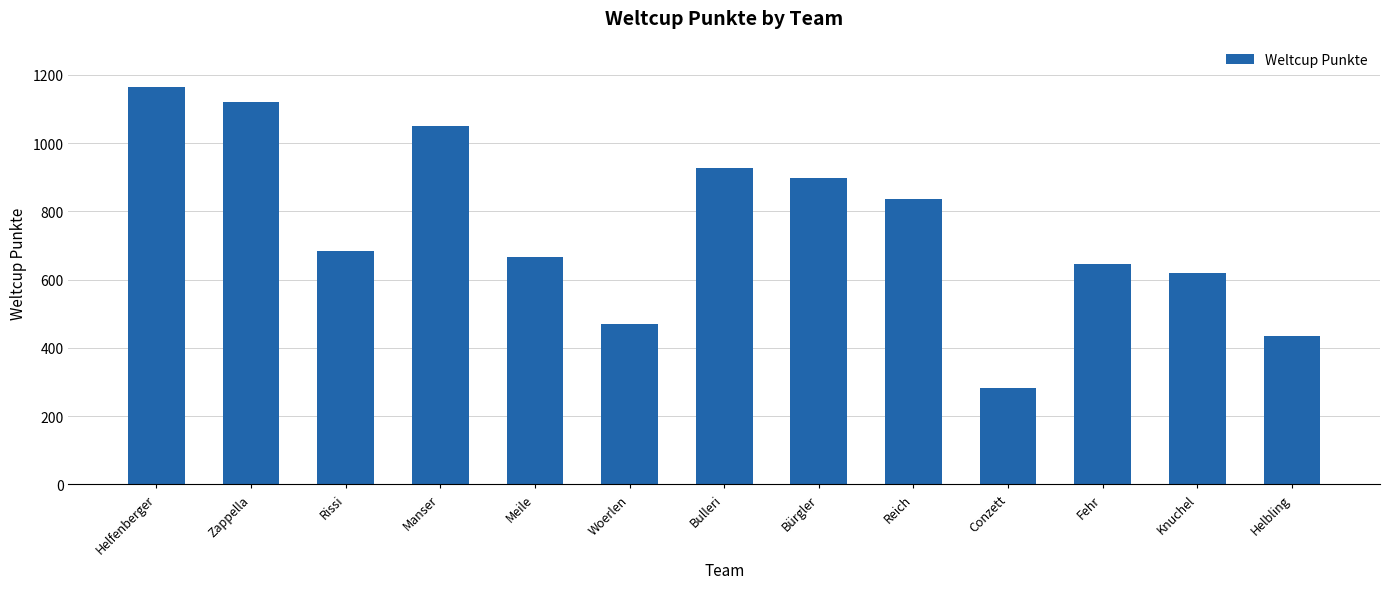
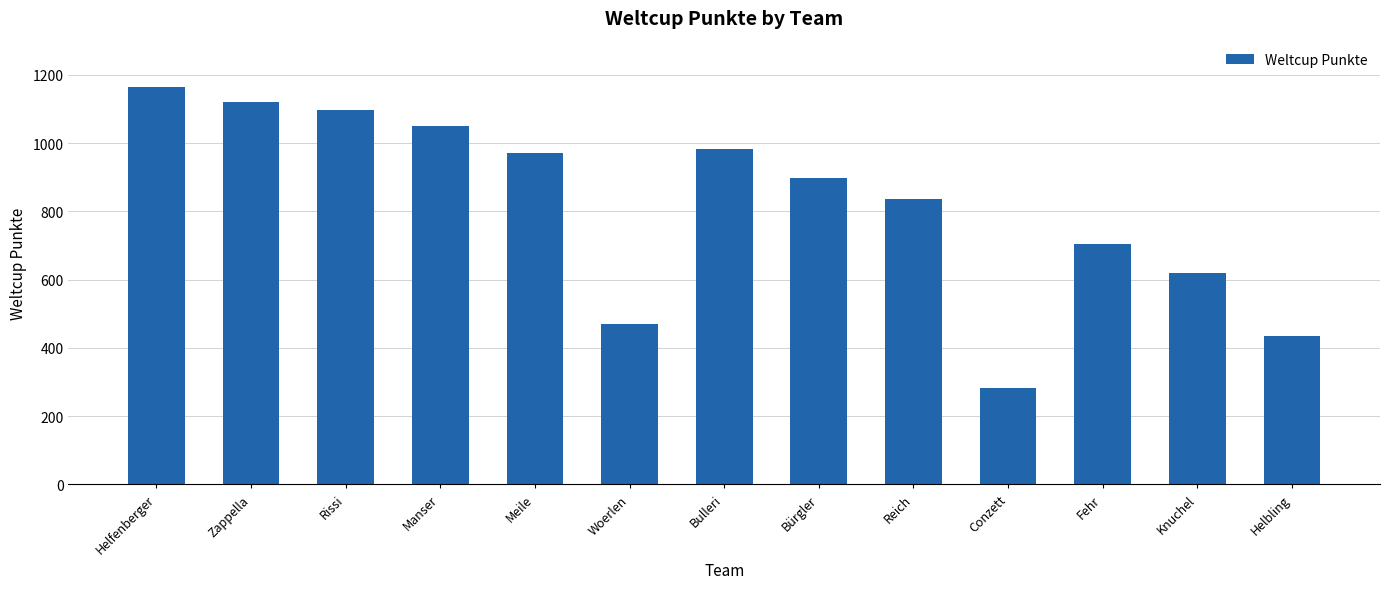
Rissi: 680 -> 1100
Meile: 670 -> 970
Bulleri: 930 -> 980
Fehr: 650 -> 710
